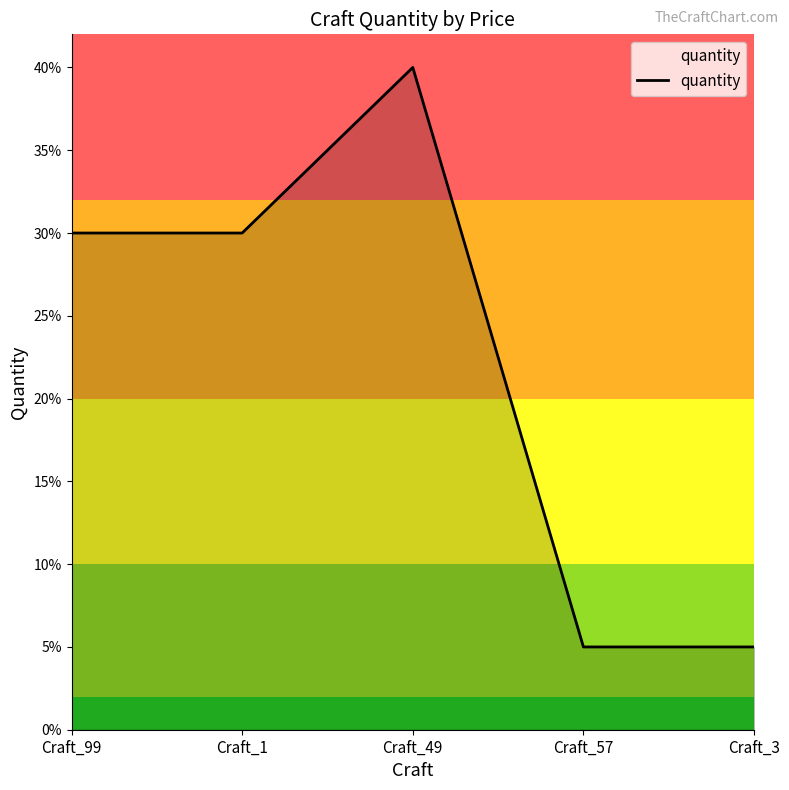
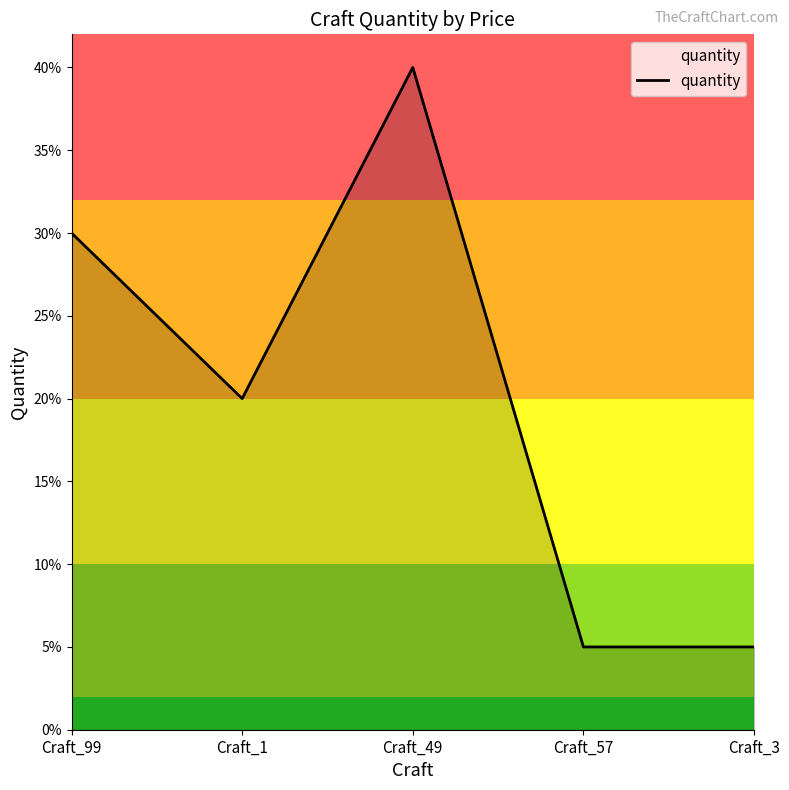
Craft_1: 30.0% -> 20.0%
